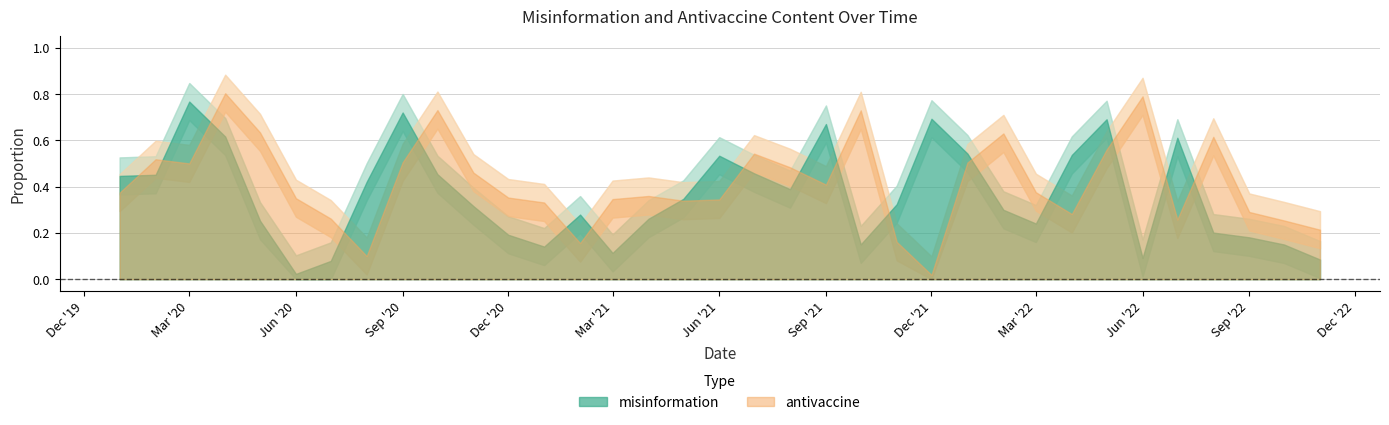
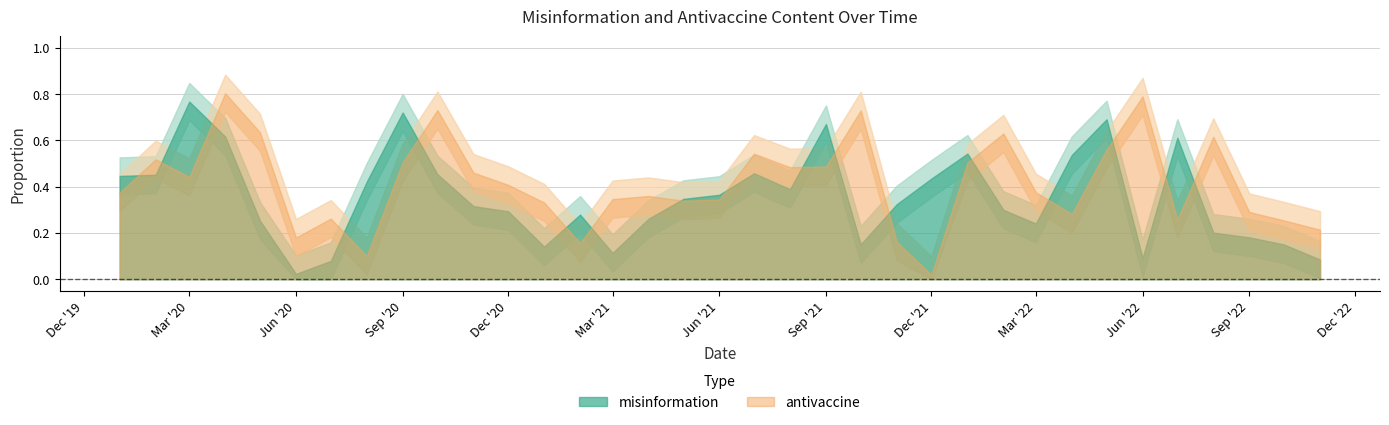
antivaccine, Mar '20: 0.50 -> 0.44
antivaccine, Jun '20: 0.35 -> 0.18
misinformation, Dec '20: 0.19 -> 0.29
antivaccine, Dec '20: 0.35 -> 0.41
misinformation, Jun '21: 0.53 -> 0.37
antivaccine, Sep '21: 0.41 -> 0.49
misinformation, Dec '21: 0.69 -> 0.44
